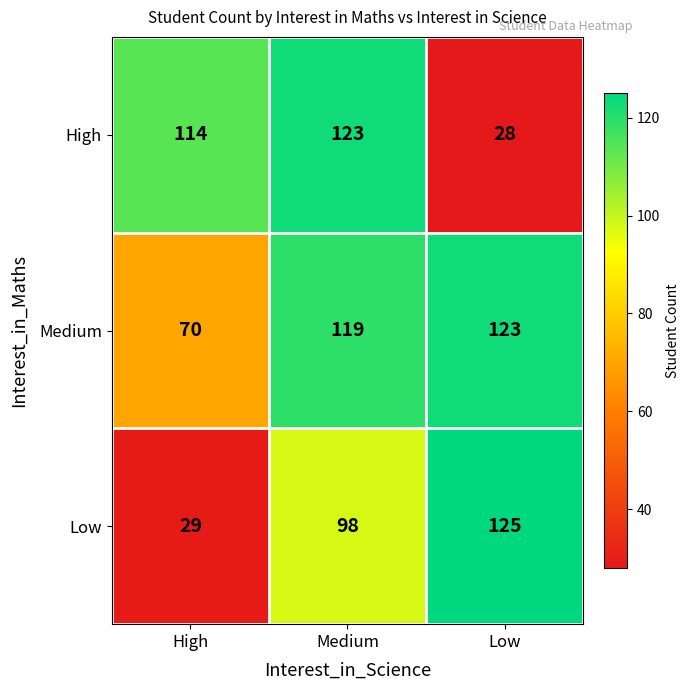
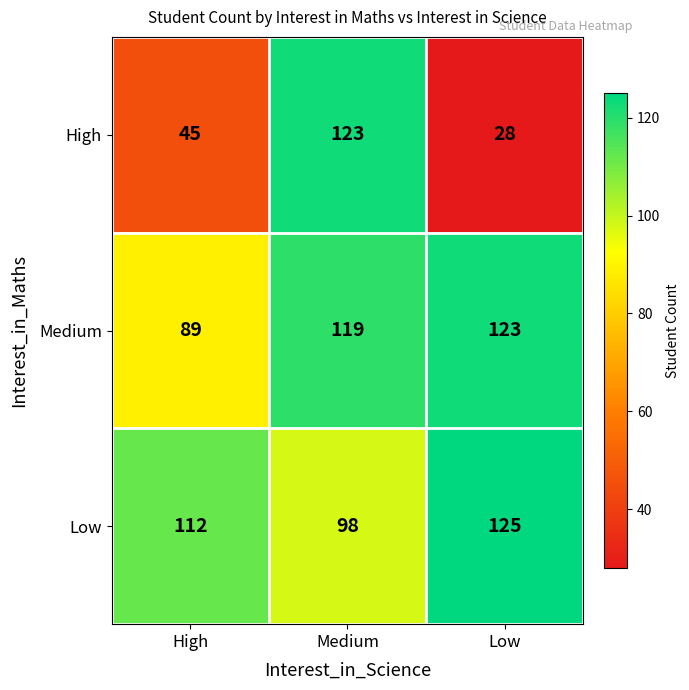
High, High: 114 -> 45
Medium, High: 70 -> 89
Low, High: 29 -> 112
